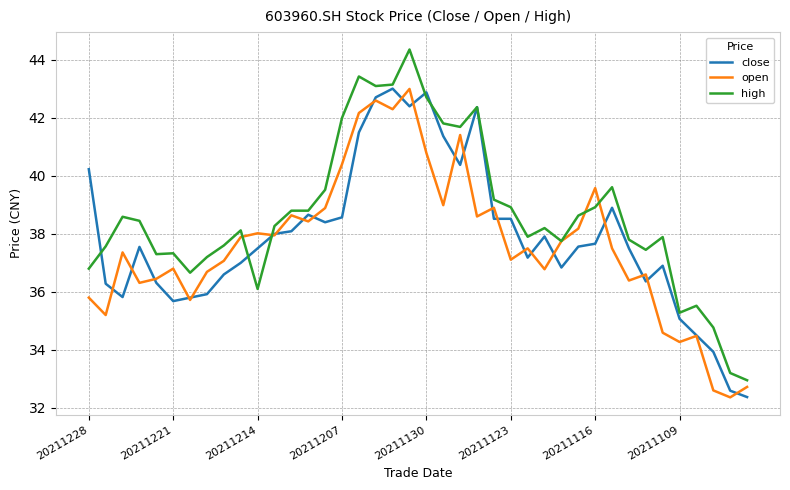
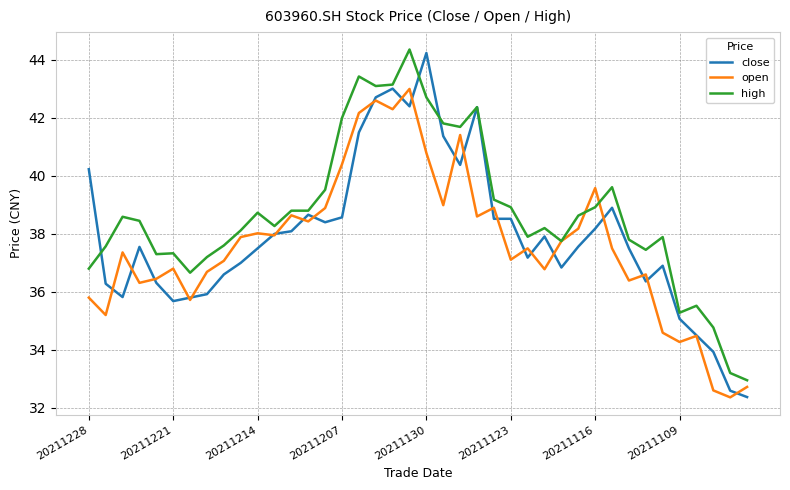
high, 20211214: 36.1 -> 38.7
close, 20211130: 42.9 -> 44.2
close, 20211116: 37.7 -> 38.2
